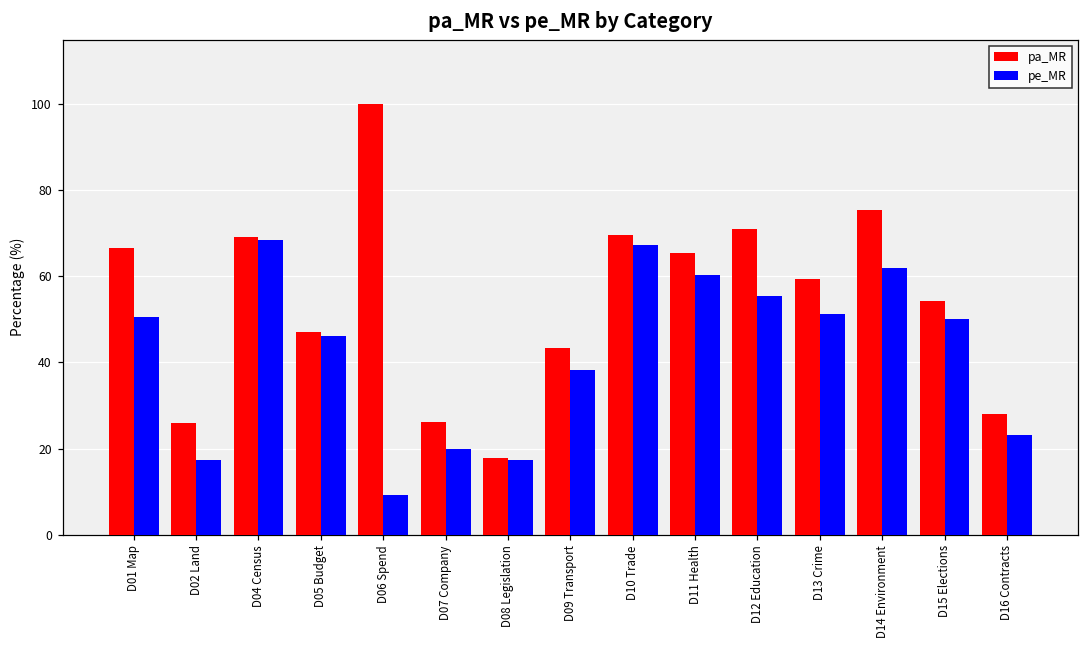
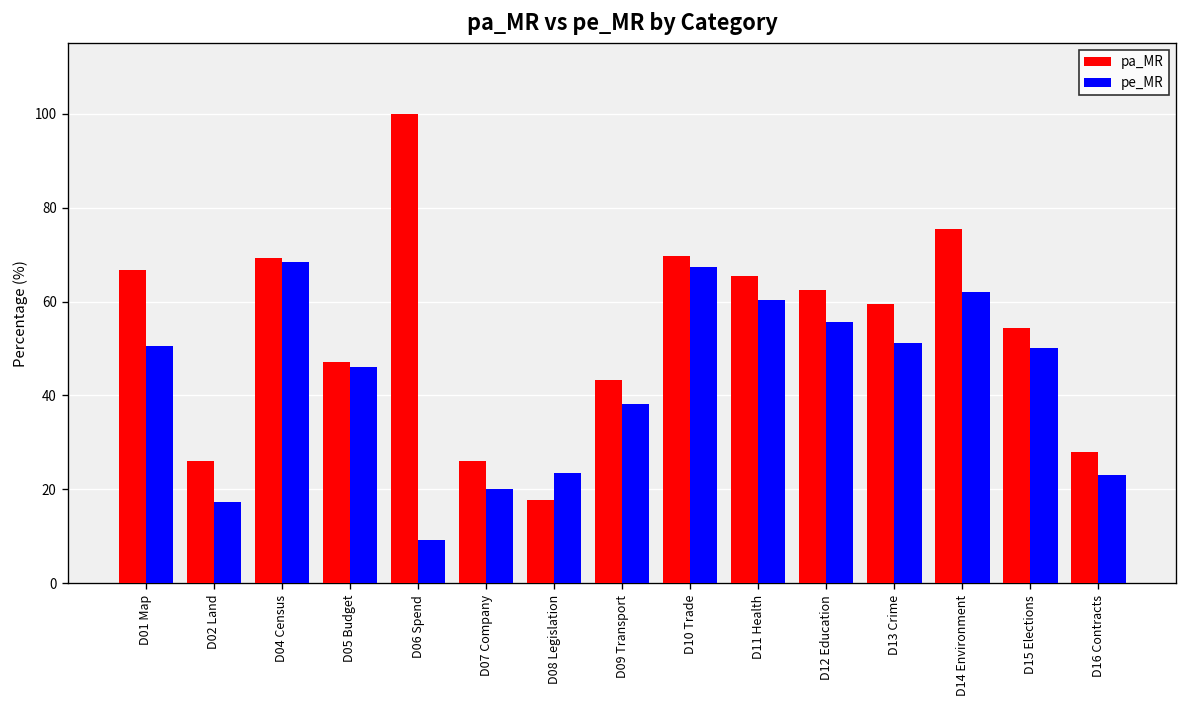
pe_MR, D08 Legislation: 17 -> 24
pa_MR, D12 Education: 71 -> 63
